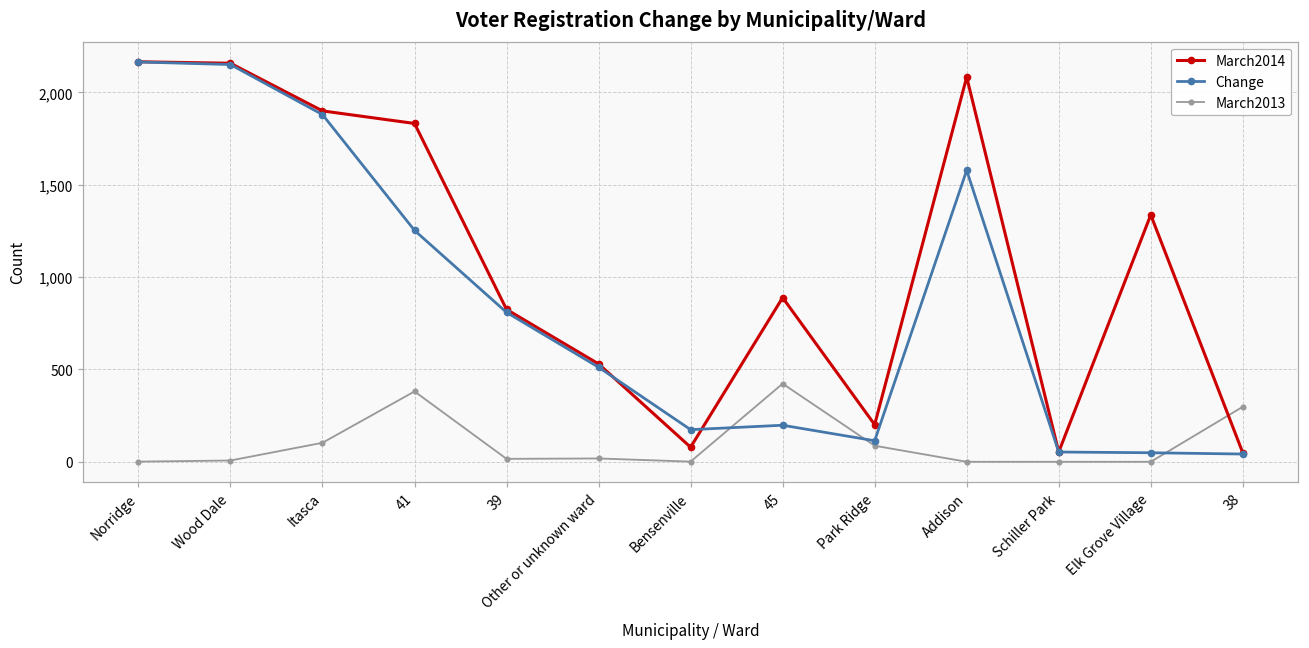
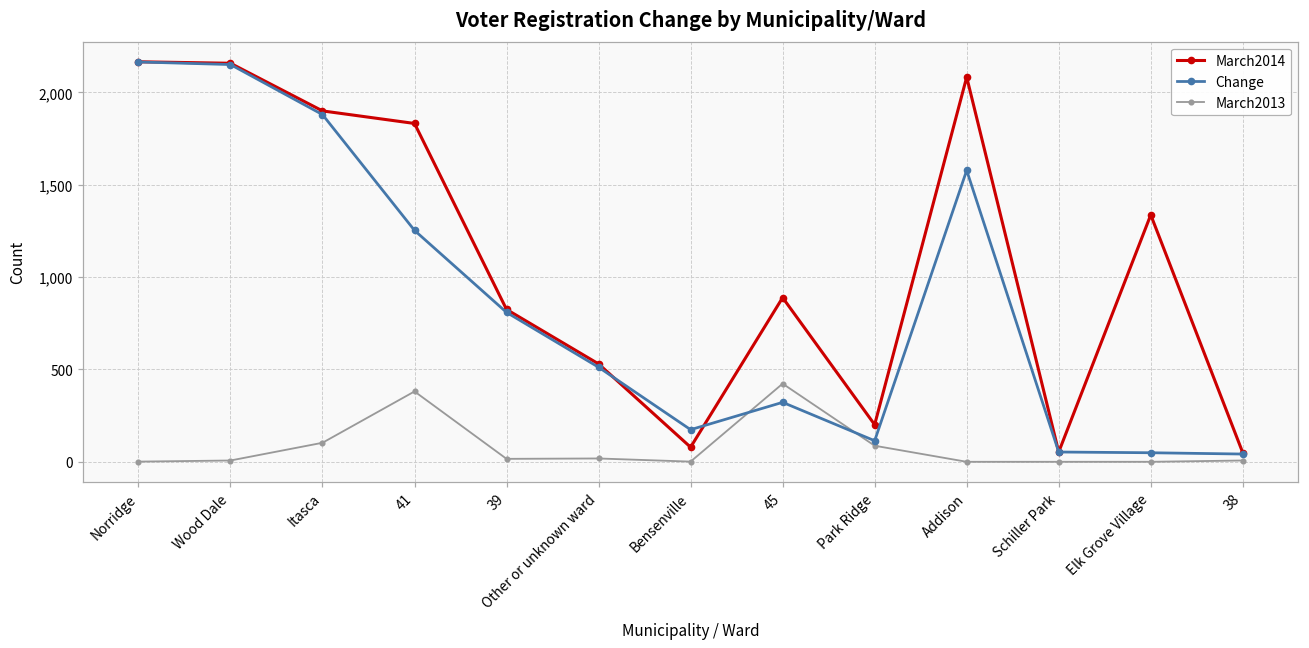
Change, 45: 200 -> 320
March2013, 38: 300 -> 10
